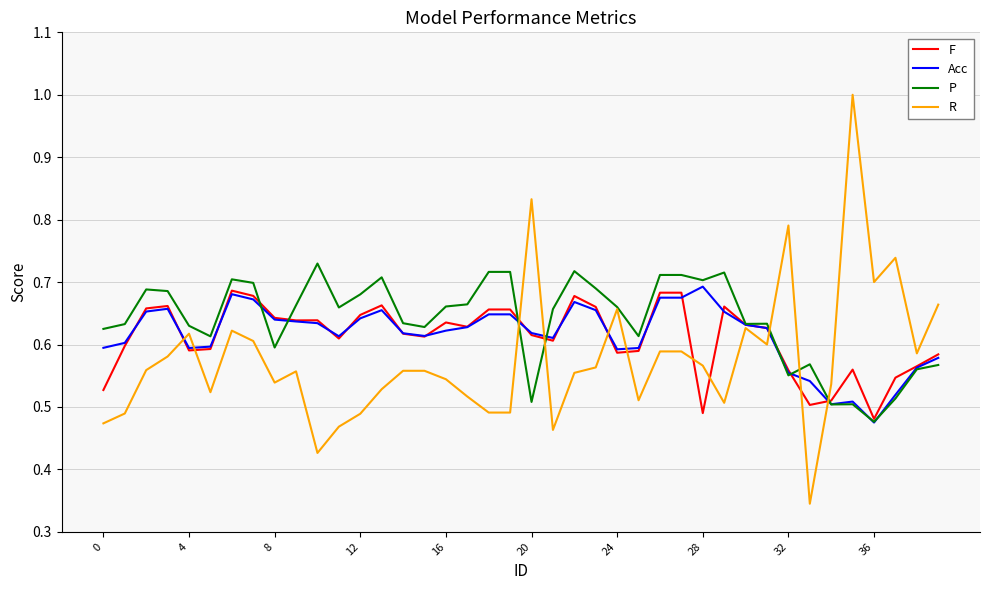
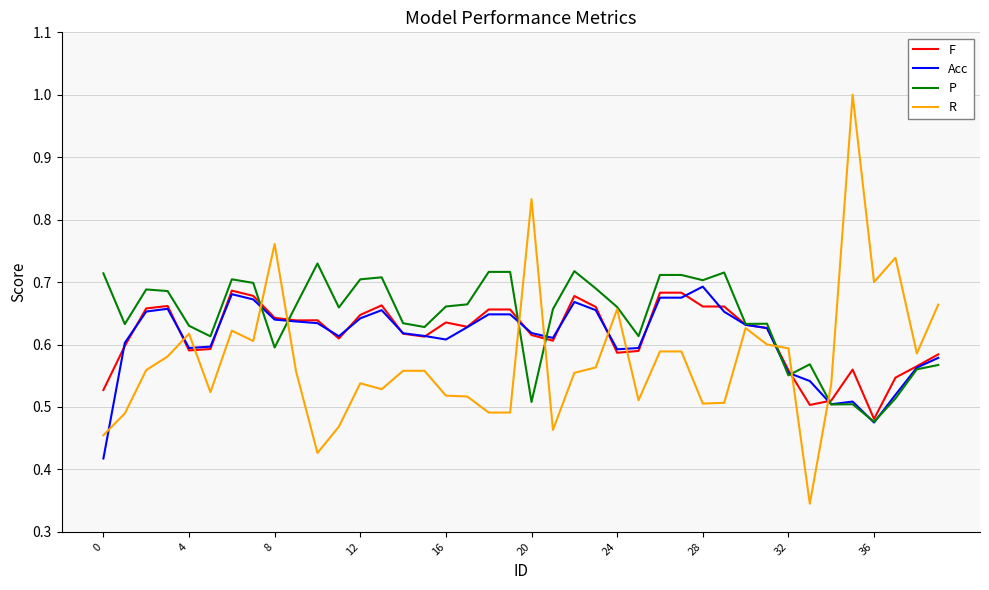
Acc, 0: 0.59 -> 0.42
P, 0: 0.63 -> 0.71
R, 0: 0.47 -> 0.45
R, 8: 0.54 -> 0.76
P, 12: 0.68 -> 0.70
R, 12: 0.49 -> 0.54
Acc, 16: 0.62 -> 0.61
R, 16: 0.54 -> 0.52
F, 28: 0.49 -> 0.66
R, 28: 0.57 -> 0.51
R, 32: 0.79 -> 0.59
